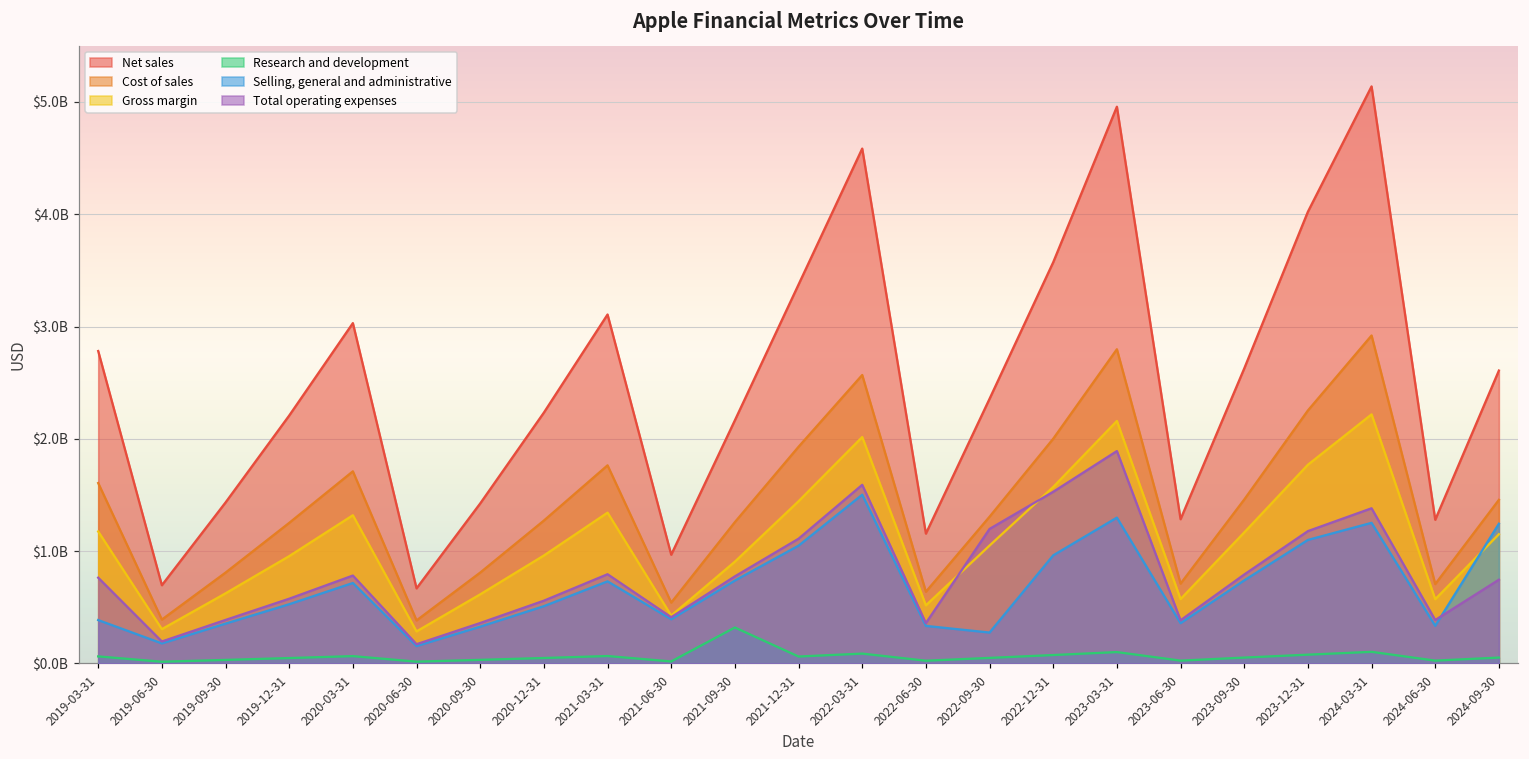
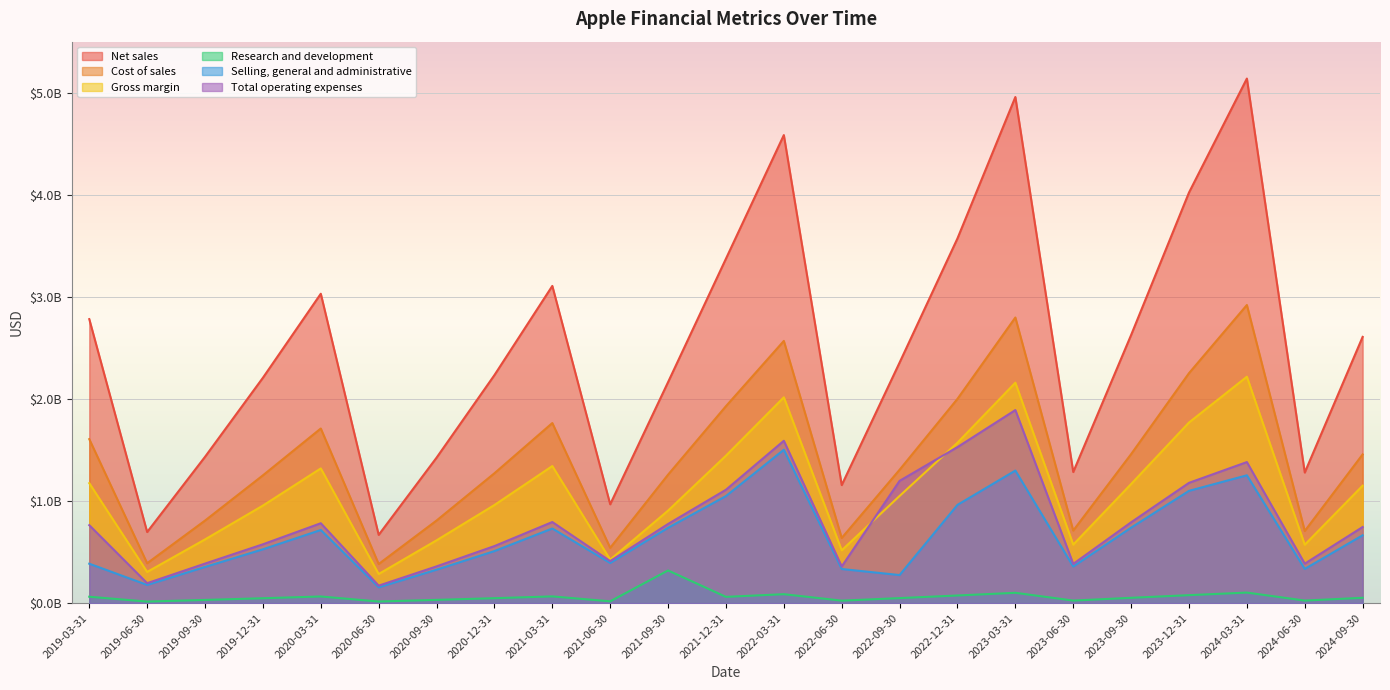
Selling, general and administrative, 2024-09-30: $1240000000 -> $660000000
